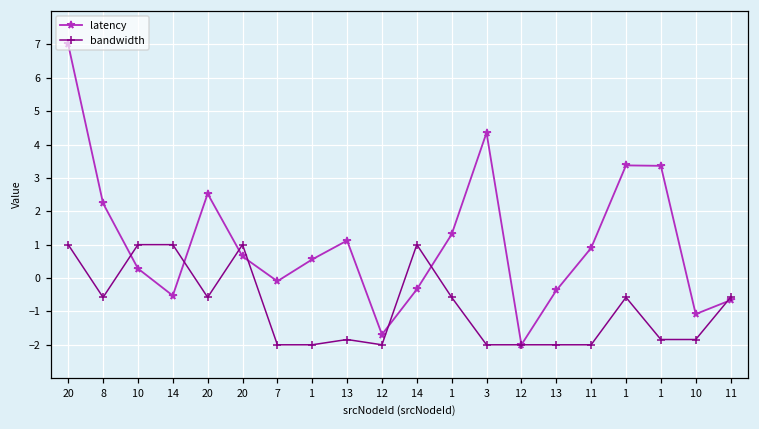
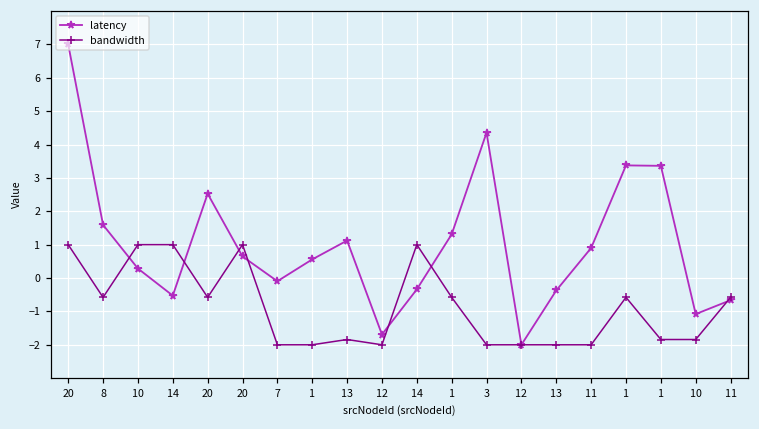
latency, 8: 2.2 -> 1.6
